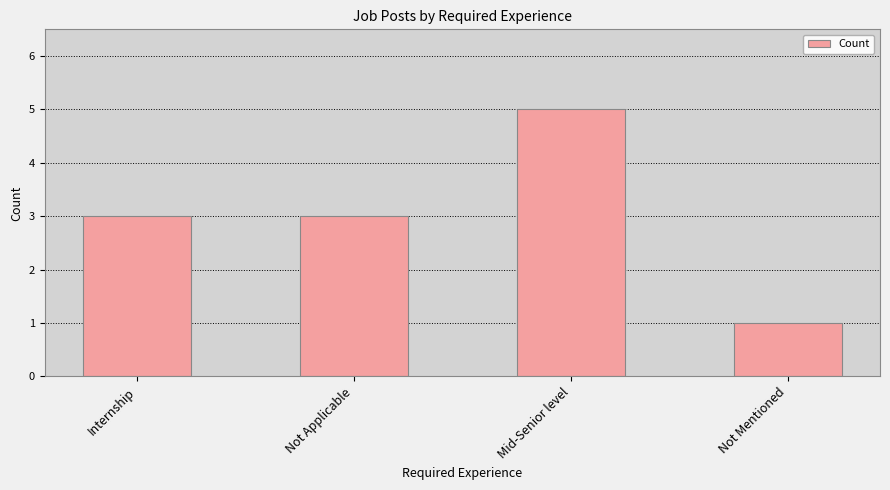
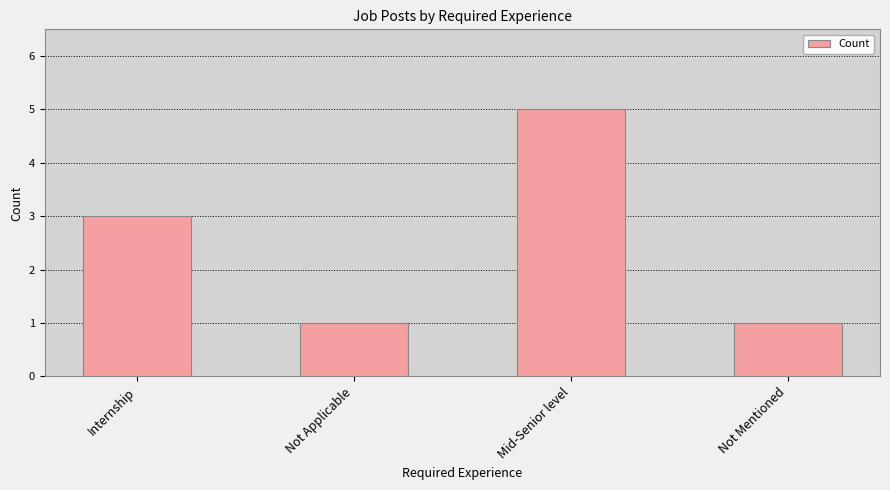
Not Applicable: 3 -> 1
